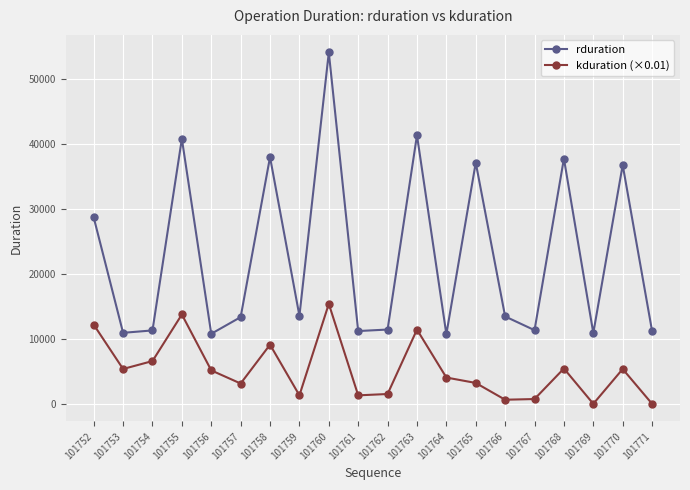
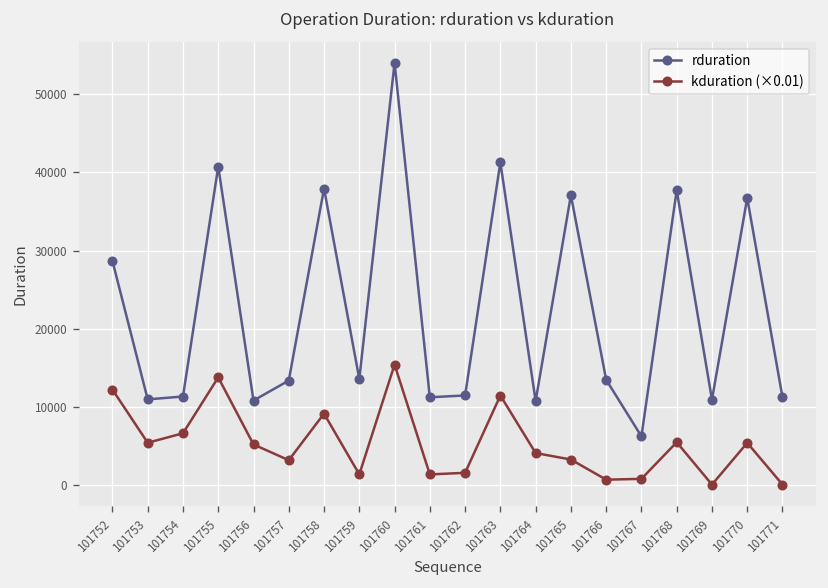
rduration, 101767: 11000 -> 6000
